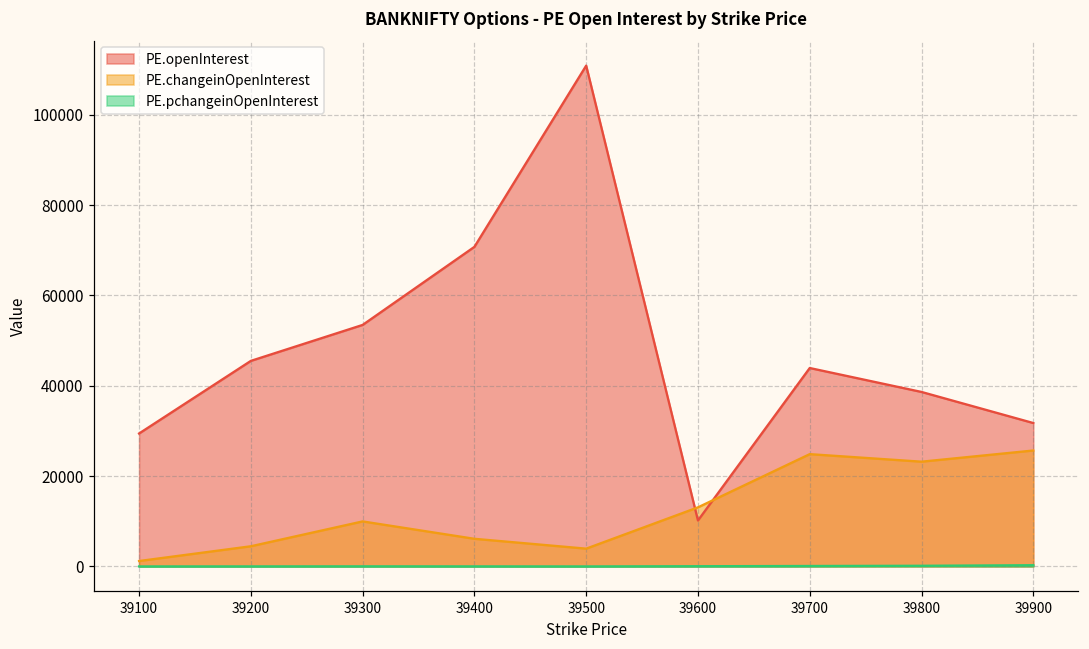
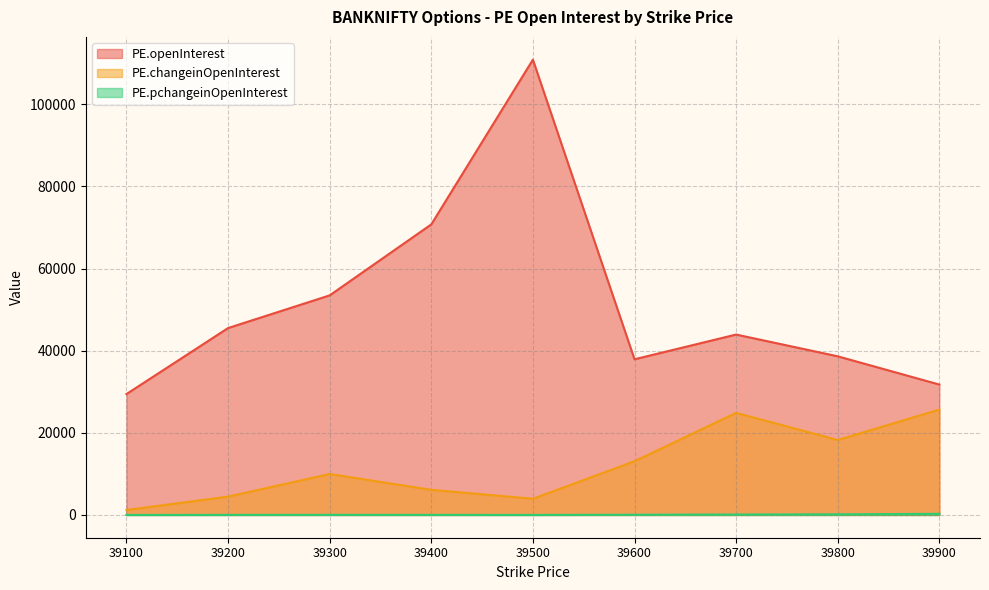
PE.openInterest, 39600: 10000 -> 38000
PE.changeinOpenInterest, 39800: 23000 -> 18000
